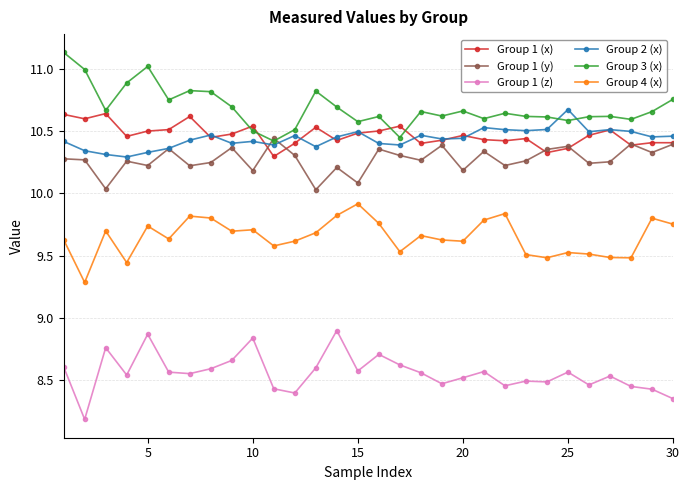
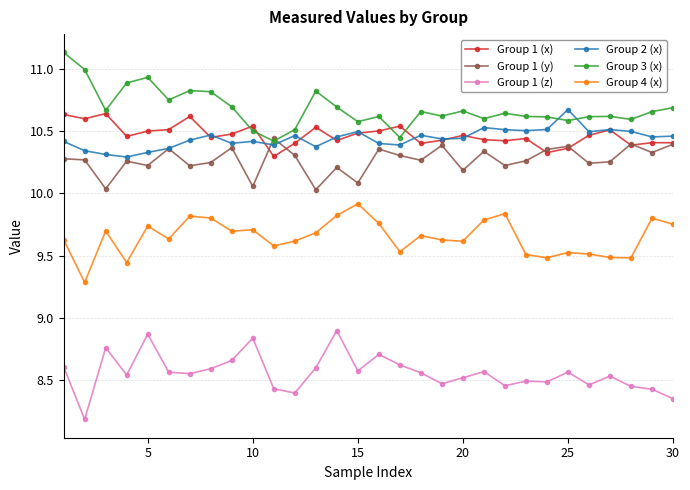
Group 3 (x), 5: 11.02 -> 10.93
Group 1 (y), 10: 10.18 -> 10.06
Group 3 (x), 30: 10.76 -> 10.69
